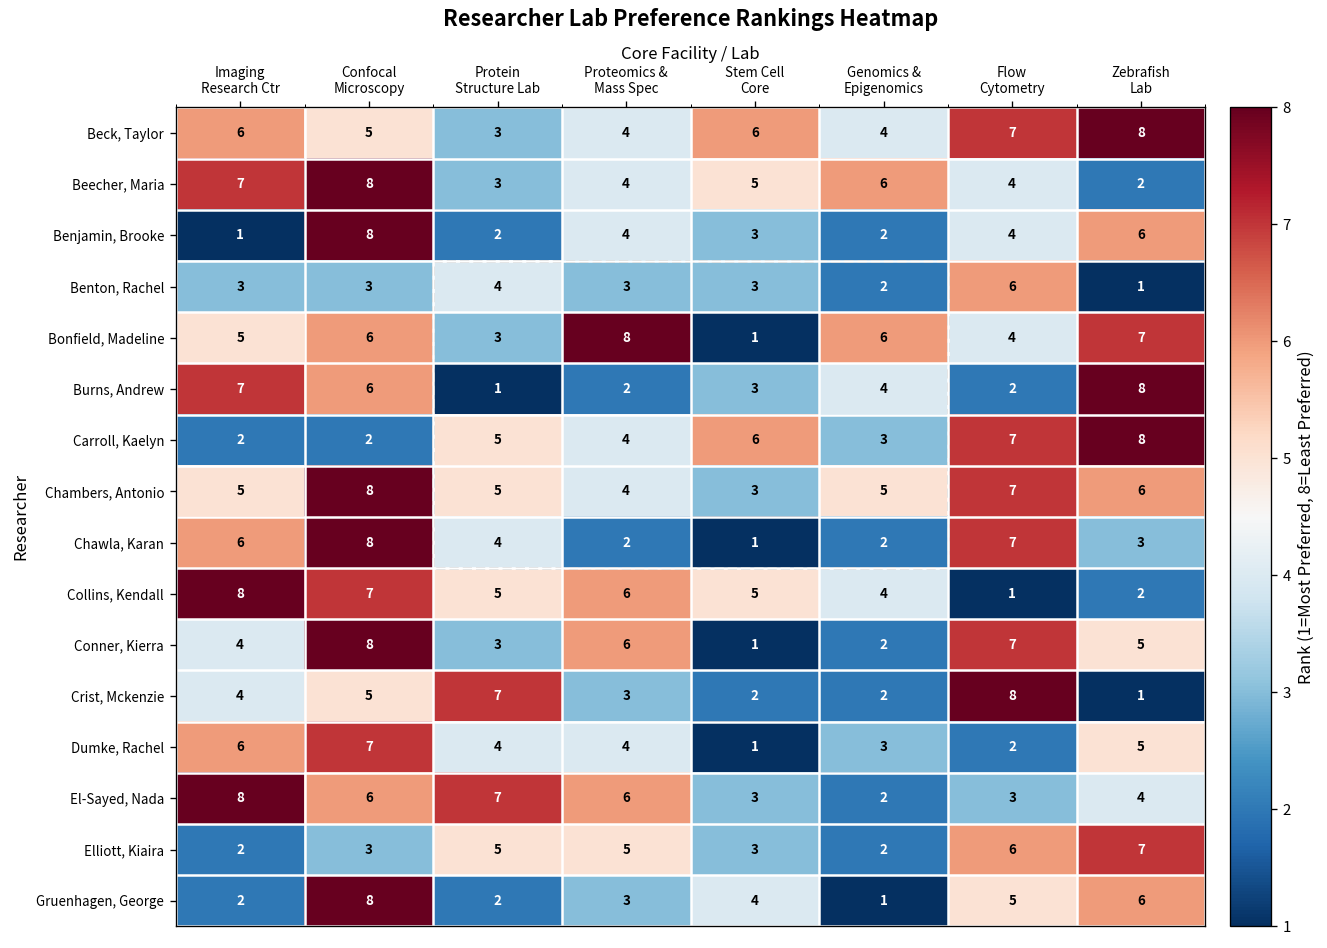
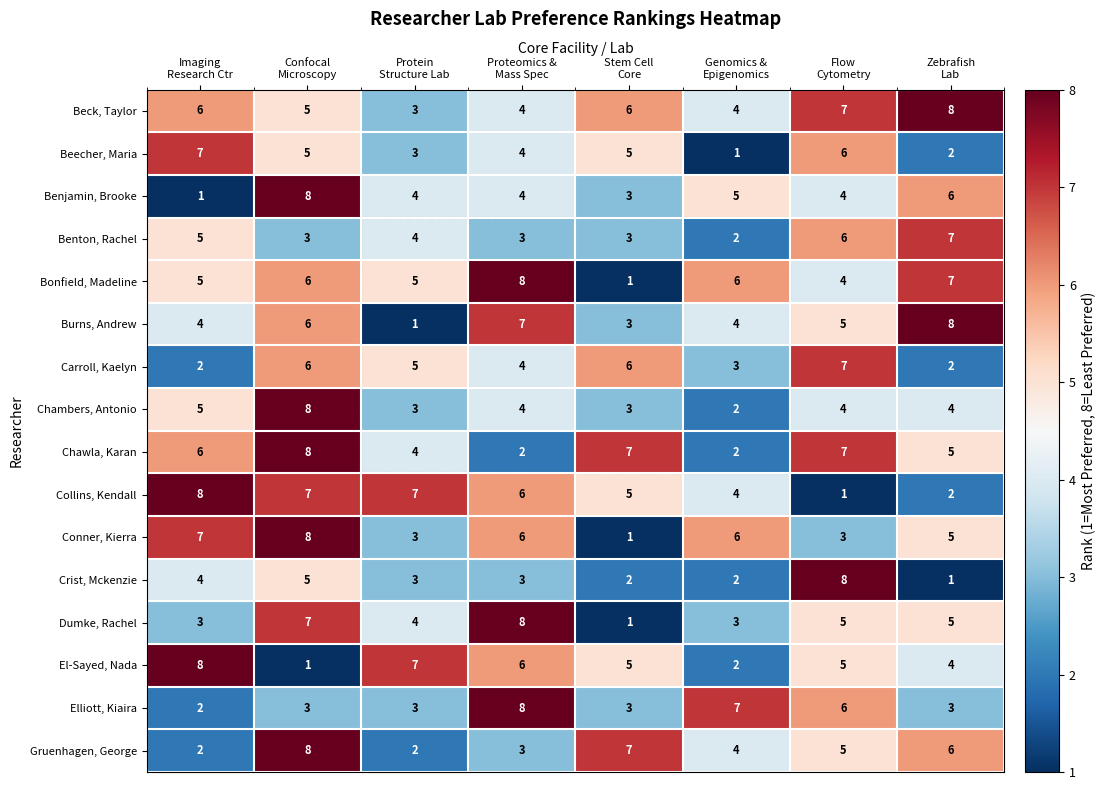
Beecher, Maria, Confocal Microscopy: 8 -> 5
Beecher, Maria, Genomics & Epigenomics: 6 -> 1
Beecher, Maria, Flow Cytometry: 4 -> 6
Benjamin, Brooke, Protein Structure Lab: 2 -> 4
Benjamin, Brooke, Genomics & Epigenomics: 2 -> 5
Benton, Rachel, Imaging Research Ctr: 3 -> 5
Benton, Rachel, Zebrafish Lab: 1 -> 7
Bonfield, Madeline, Protein Structure Lab: 3 -> 5
Burns, Andrew, Imaging Research Ctr: 7 -> 4
Burns, Andrew, Proteomics & Mass Spec: 2 -> 7
Burns, Andrew, Flow Cytometry: 2 -> 5
Carroll, Kaelyn, Confocal Microscopy: 2 -> 6
Carroll, Kaelyn, Zebrafish Lab: 8 -> 2
Chambers, Antonio, Protein Structure Lab: 5 -> 3
Chambers, Antonio, Genomics & Epigenomics: 5 -> 2
Chambers, Antonio, Flow Cytometry: 7 -> 4
Chambers, Antonio, Zebrafish Lab: 6 -> 4
Chawla, Karan, Stem Cell Core: 1 -> 7
Chawla, Karan, Zebrafish Lab: 3 -> 5
Collins, Kendall, Protein Structure Lab: 5 -> 7
Conner, Kierra, Imaging Research Ctr: 4 -> 7
Conner, Kierra, Genomics & Epigenomics: 2 -> 6
Conner, Kierra, Flow Cytometry: 7 -> 3
Crist, Mckenzie, Protein Structure Lab: 7 -> 3
Dumke, Rachel, Imaging Research Ctr: 6 -> 3
Dumke, Rachel, Proteomics & Mass Spec: 4 -> 8
Dumke, Rachel, Flow Cytometry: 2 -> 5
El-Sayed, Nada, Confocal Microscopy: 6 -> 1
El-Sayed, Nada, Stem Cell Core: 3 -> 5
El-Sayed, Nada, Flow Cytometry: 3 -> 5
Elliott, Kiaira, Protein Structure Lab: 5 -> 3
Elliott, Kiaira, Proteomics & Mass Spec: 5 -> 8
Elliott, Kiaira, Genomics & Epigenomics: 2 -> 7
Elliott, Kiaira, Zebrafish Lab: 7 -> 3
Gruenhagen, George, Stem Cell Core: 4 -> 7
Gruenhagen, George, Genomics & Epigenomics: 1 -> 4
